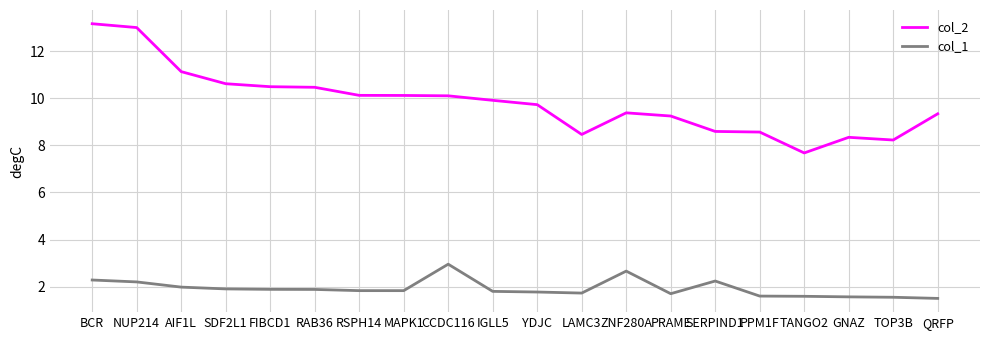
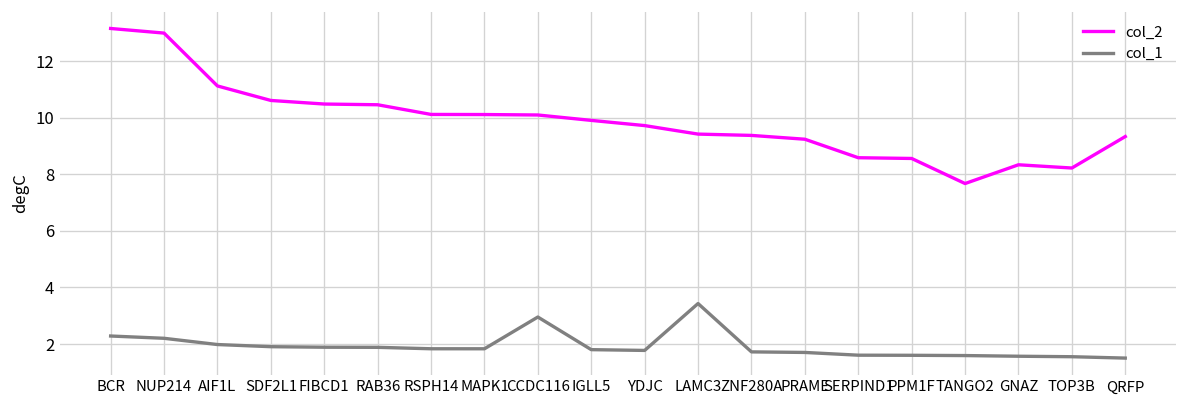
col_2, LAMC3: 8.5 -> 9.4
col_1, LAMC3: 1.7 -> 3.4
col_1, ZNF280A: 2.7 -> 1.7
col_1, SERPIND1: 2.2 -> 1.6
